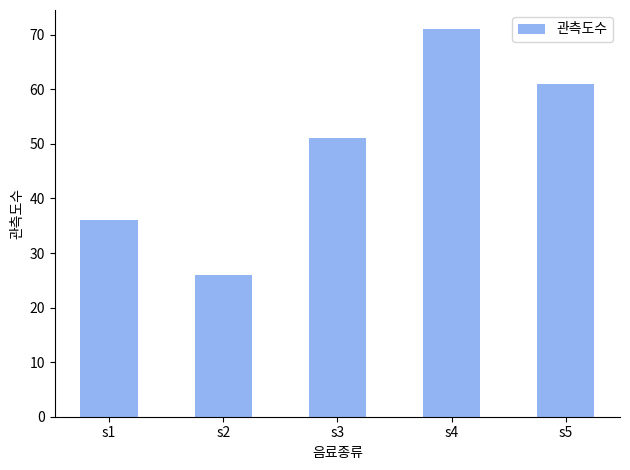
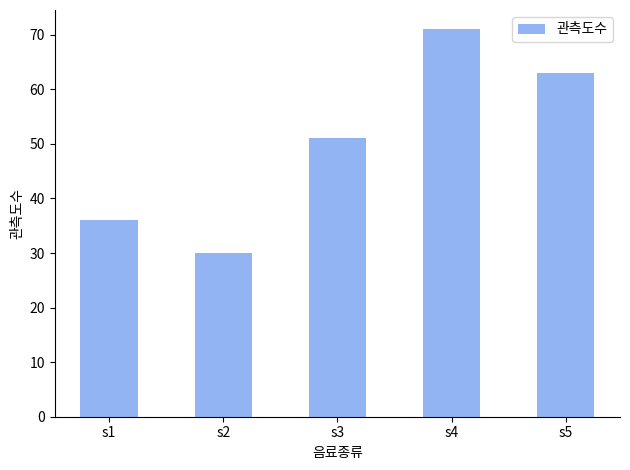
s2: 26 -> 30
s5: 61 -> 63
